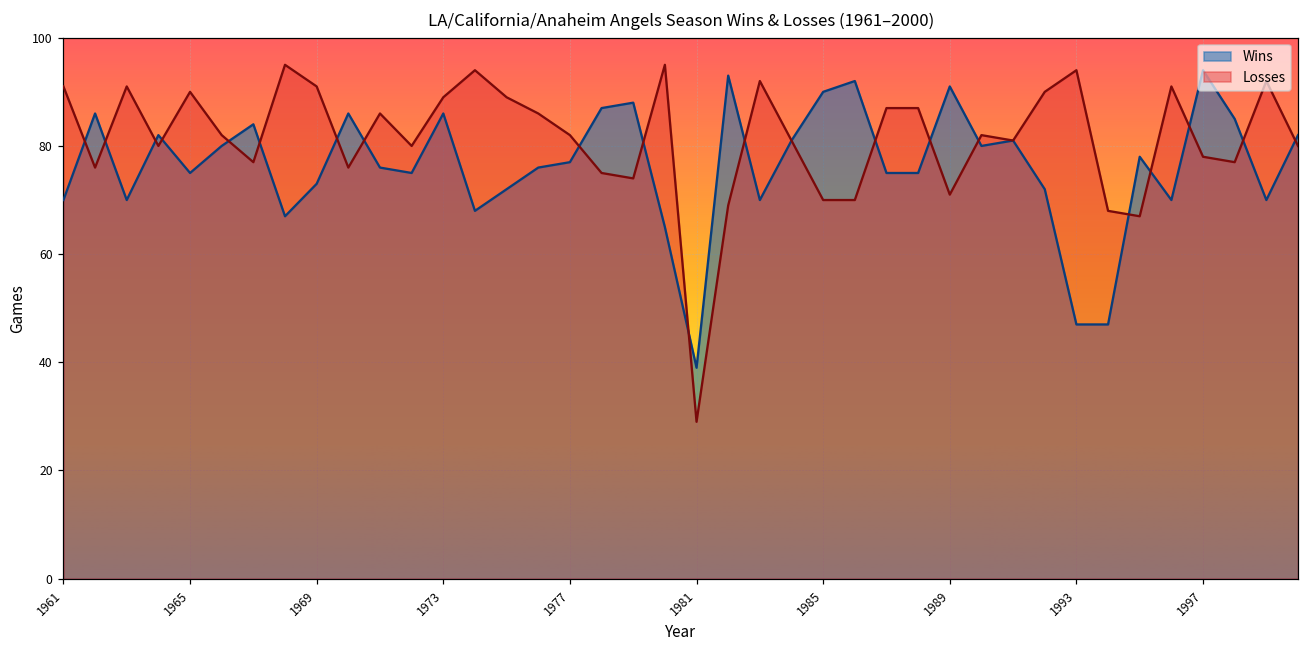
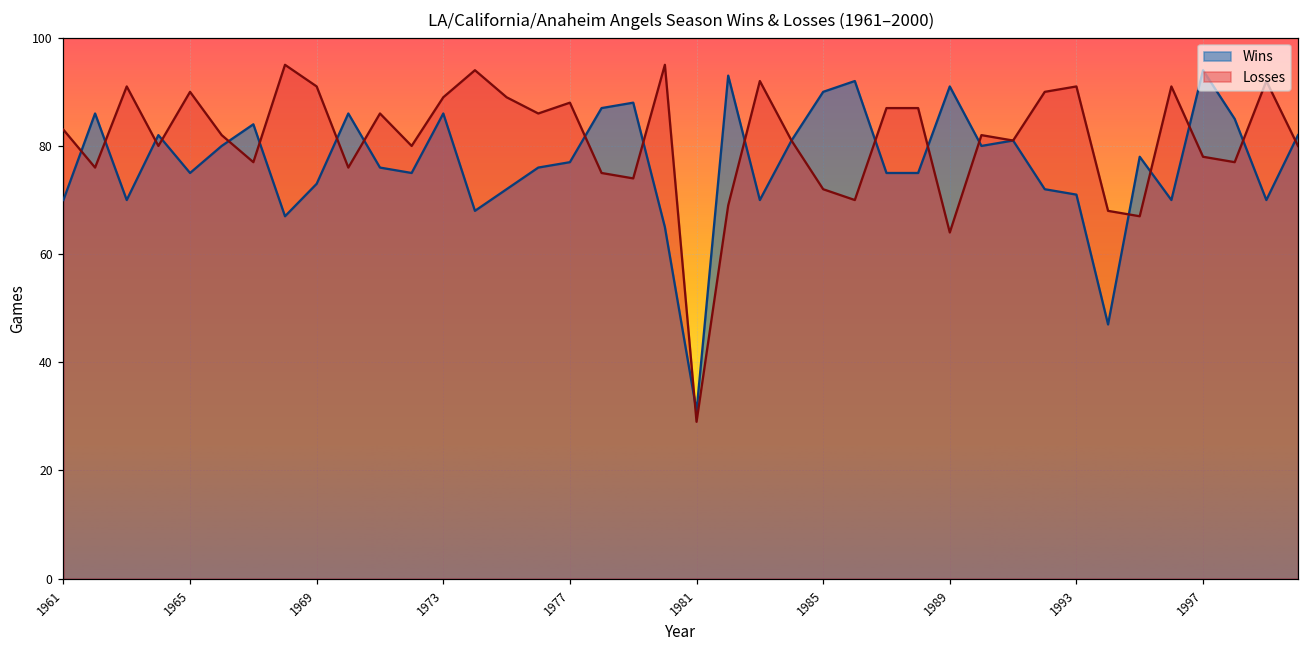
Losses, 1961: 91 -> 83
Losses, 1977: 82 -> 88
Wins, 1981: 39 -> 31
Losses, 1985: 70 -> 72
Losses, 1989: 71 -> 64
Wins, 1993: 47 -> 71
Losses, 1993: 94 -> 91
